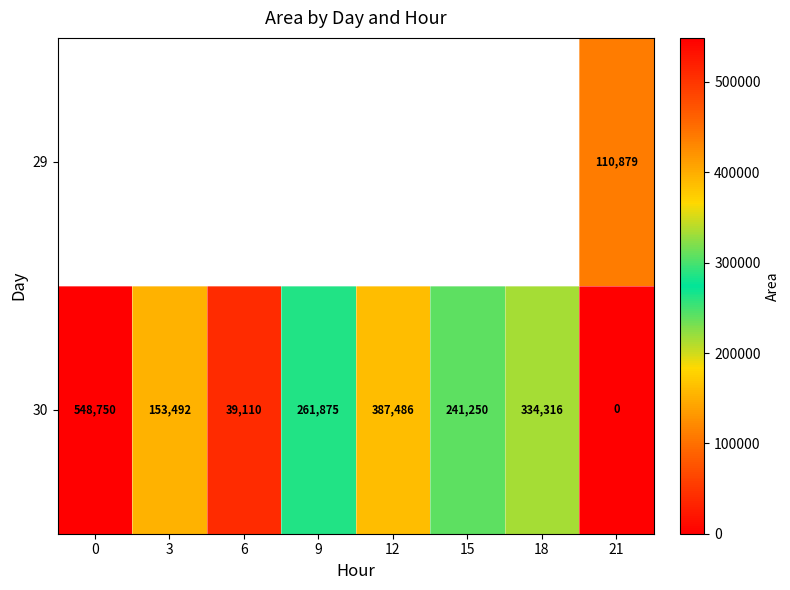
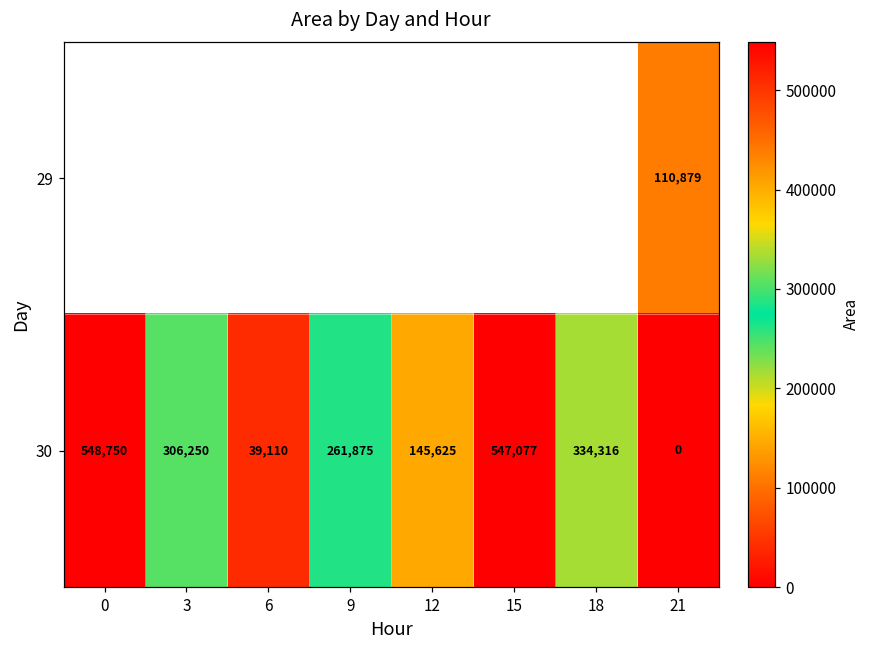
30, 3: 153,492 -> 306,250
30, 12: 387,486 -> 145,625
30, 15: 241,250 -> 547,077
